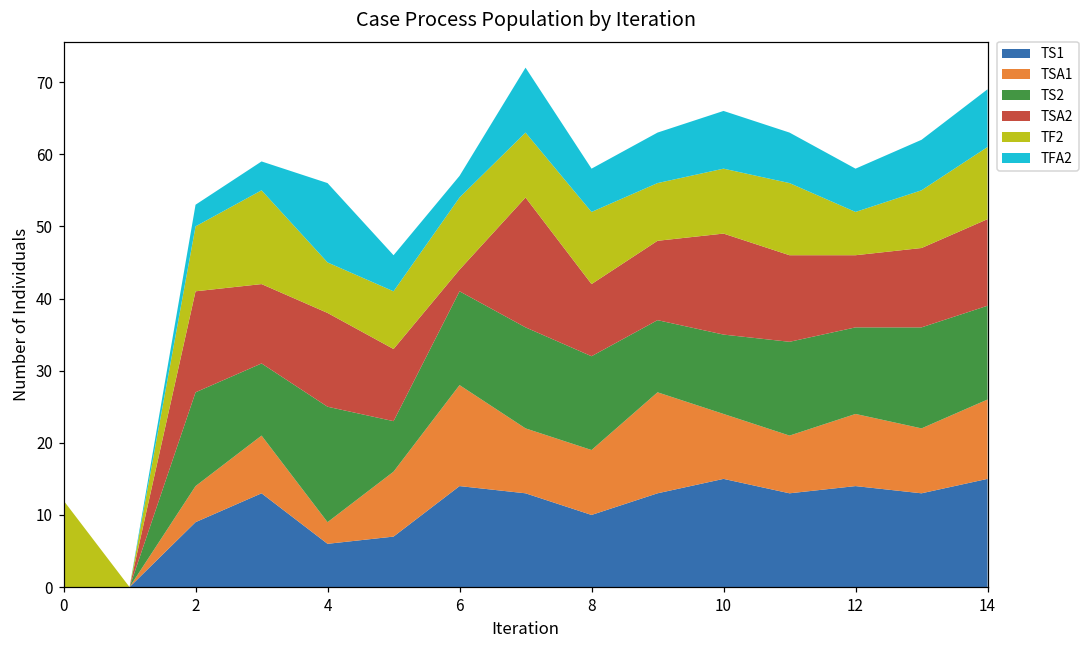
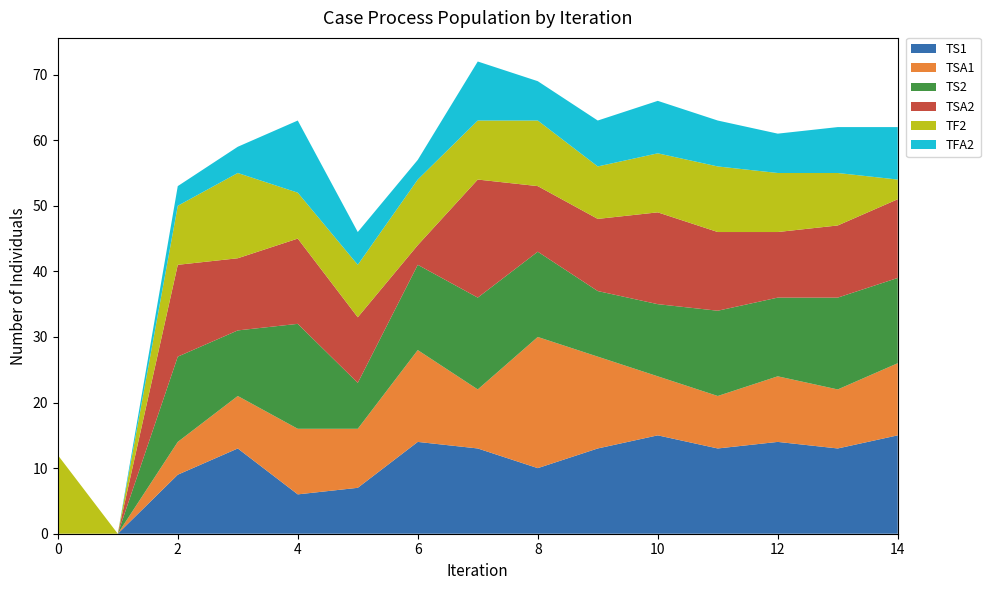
TSA1, 4: 3 -> 10
TSA1, 8: 9 -> 20
TF2, 12: 6 -> 9
TF2, 14: 10 -> 3
